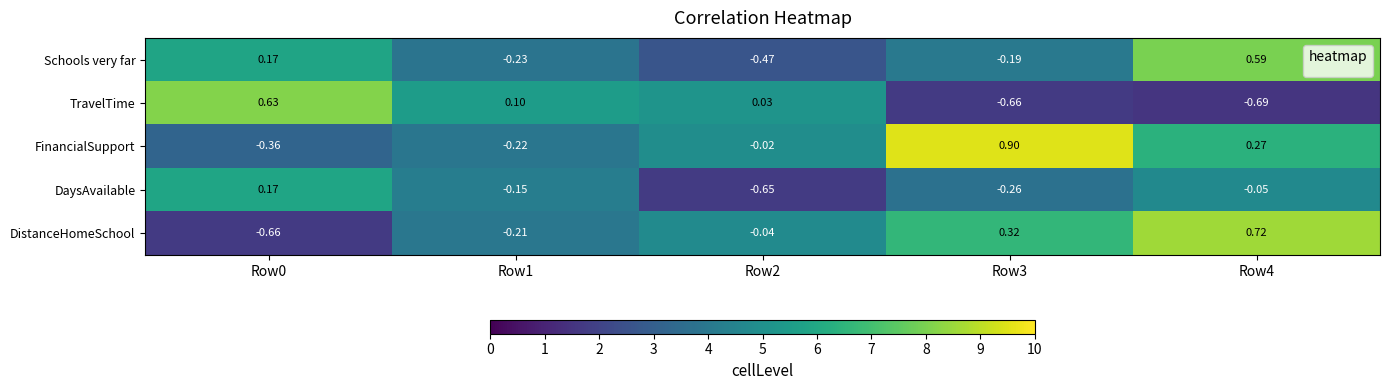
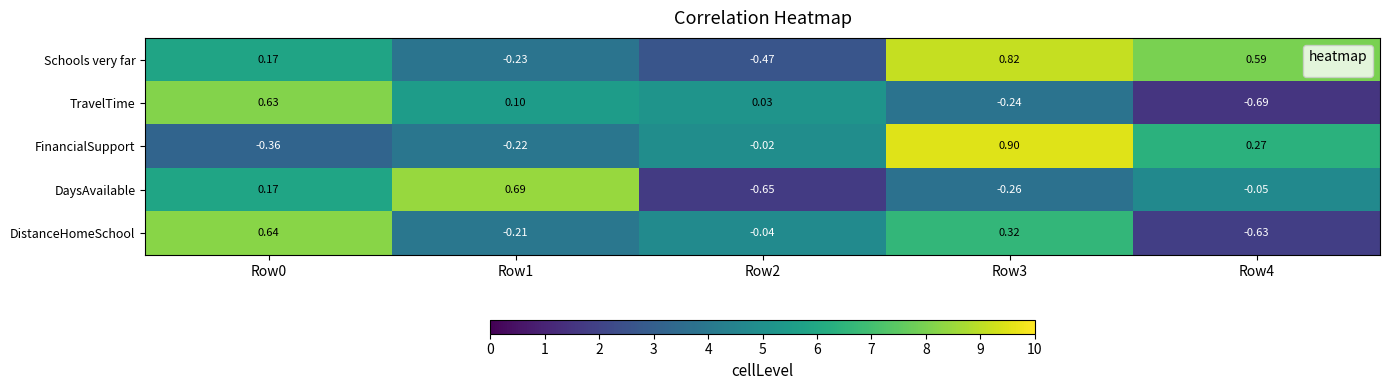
Schools very far, Row3: -0.19 -> 0.82
TravelTime, Row3: -0.66 -> -0.24
DaysAvailable, Row1: -0.15 -> 0.69
DistanceHomeSchool, Row0: -0.66 -> 0.64
DistanceHomeSchool, Row4: 0.72 -> -0.63
